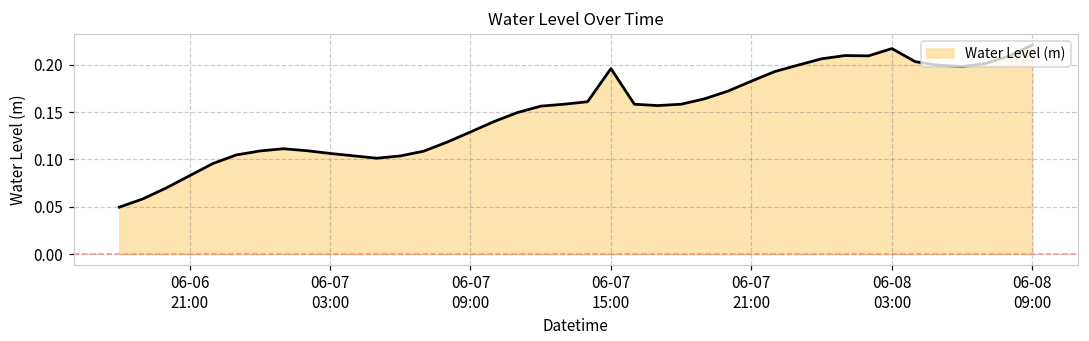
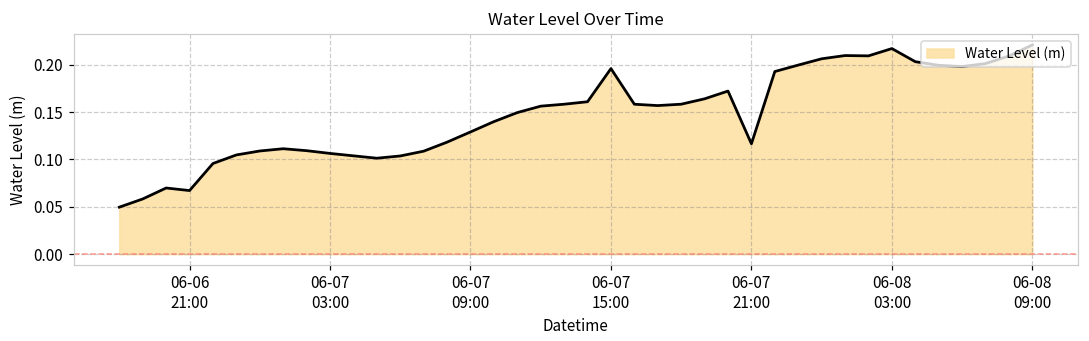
06-06 21:00: 0.08 -> 0.07
06-07 21:00: 0.18 -> 0.12
